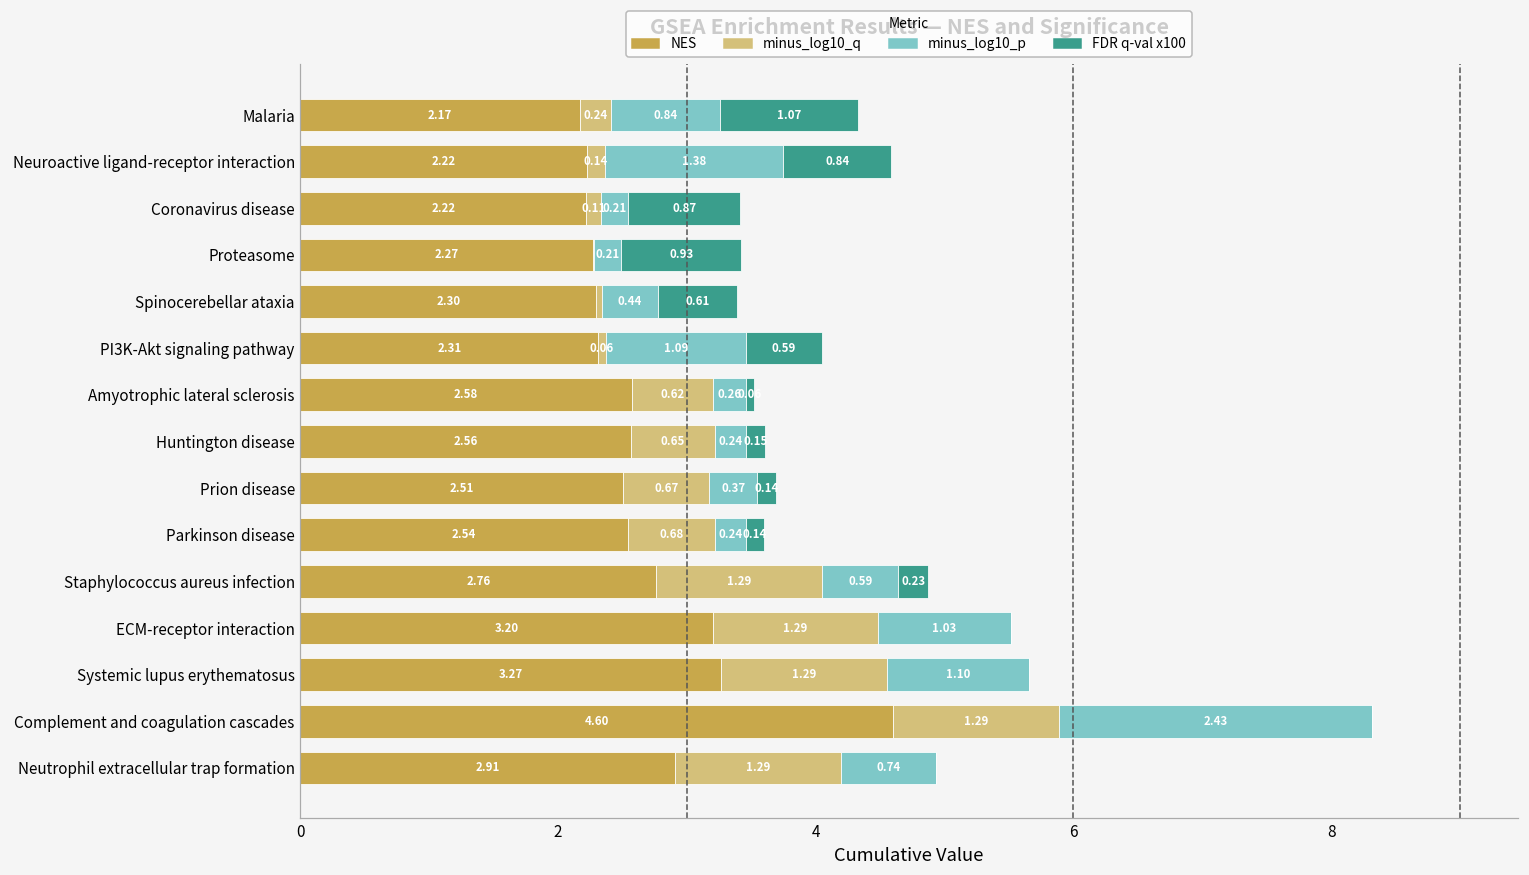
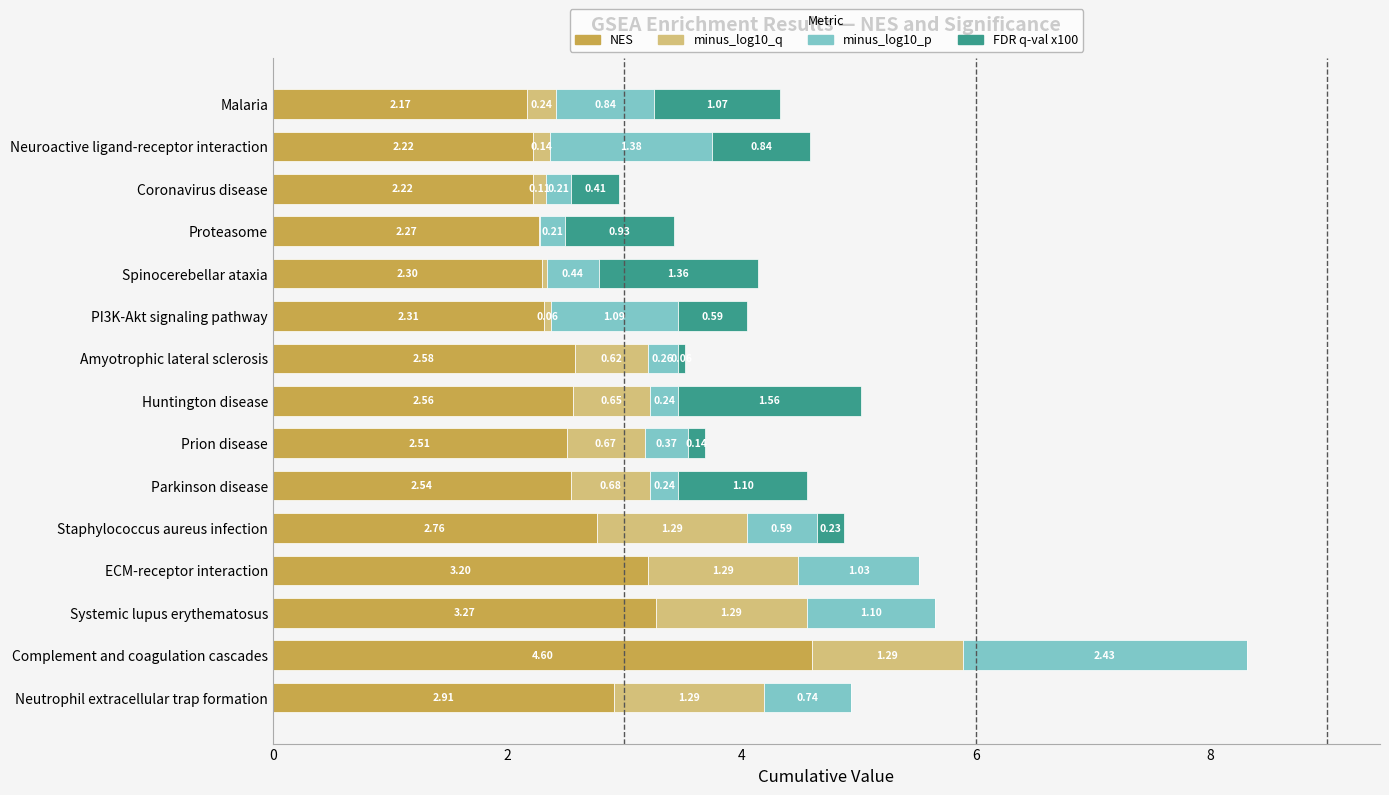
FDR q-val x100, Coronavirus disease: 0.87 -> 0.41
FDR q-val x100, Spinocerebellar ataxia: 0.61 -> 1.36
FDR q-val x100, Huntington disease: 0.15 -> 1.56
FDR q-val x100, Parkinson disease: 0.14 -> 1.10
